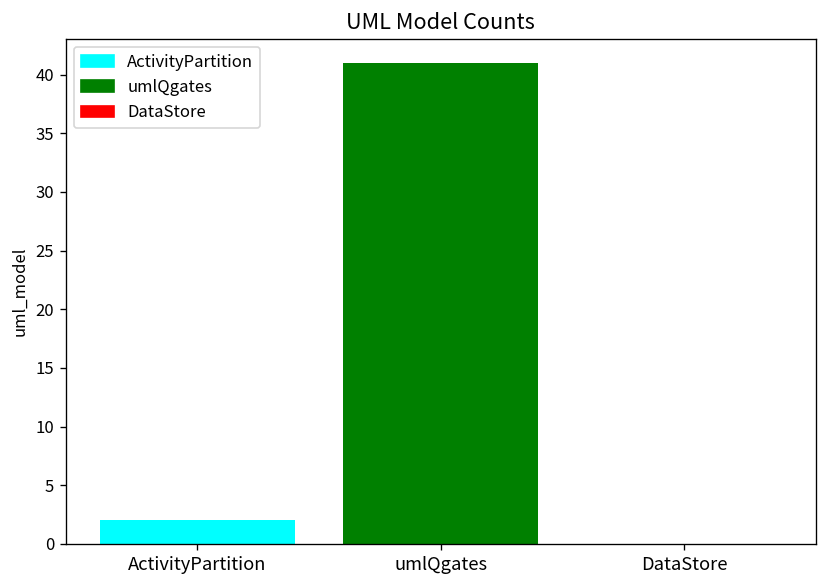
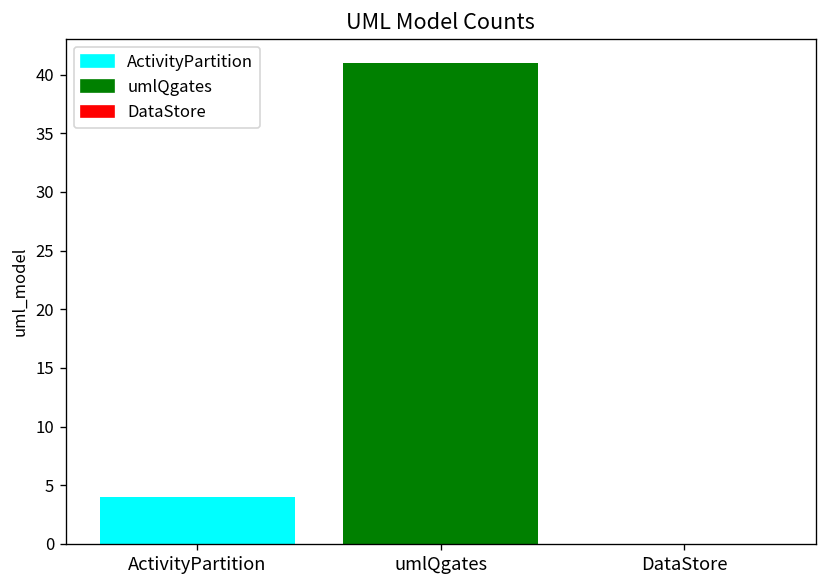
ActivityPartition: 2 -> 4
